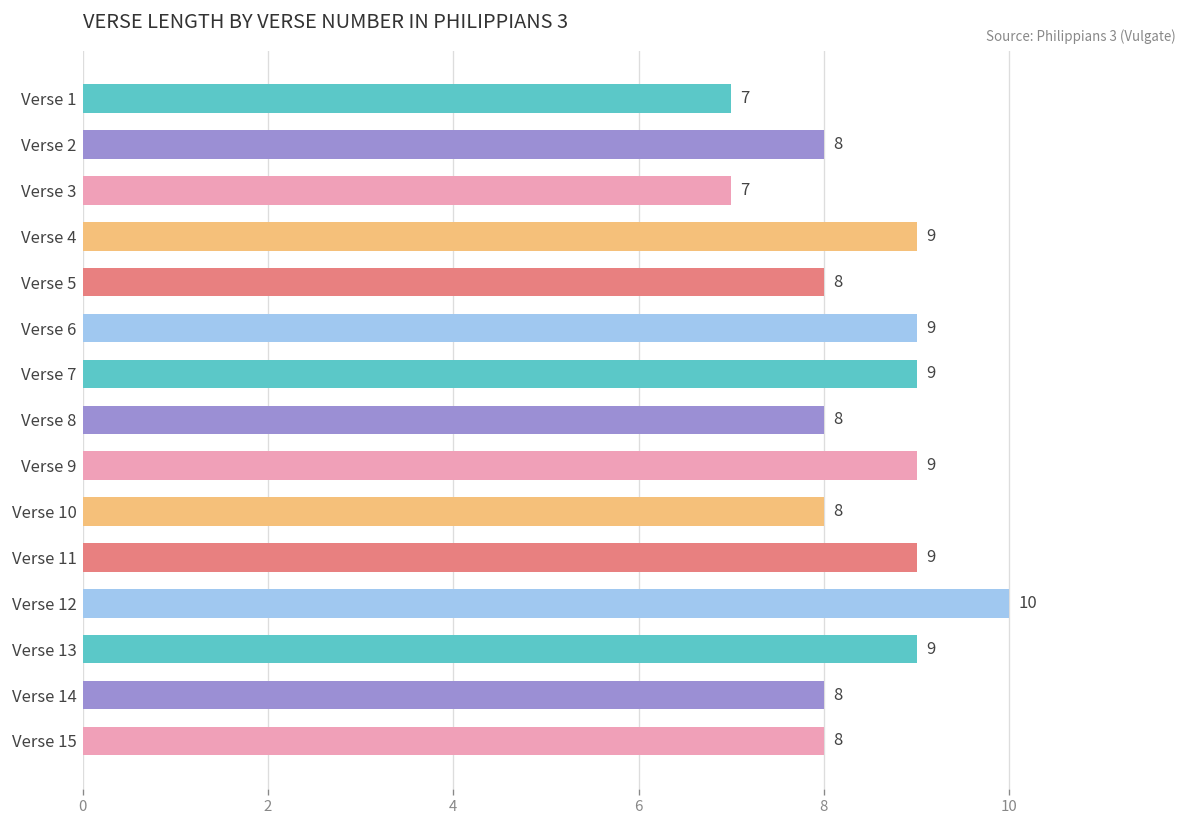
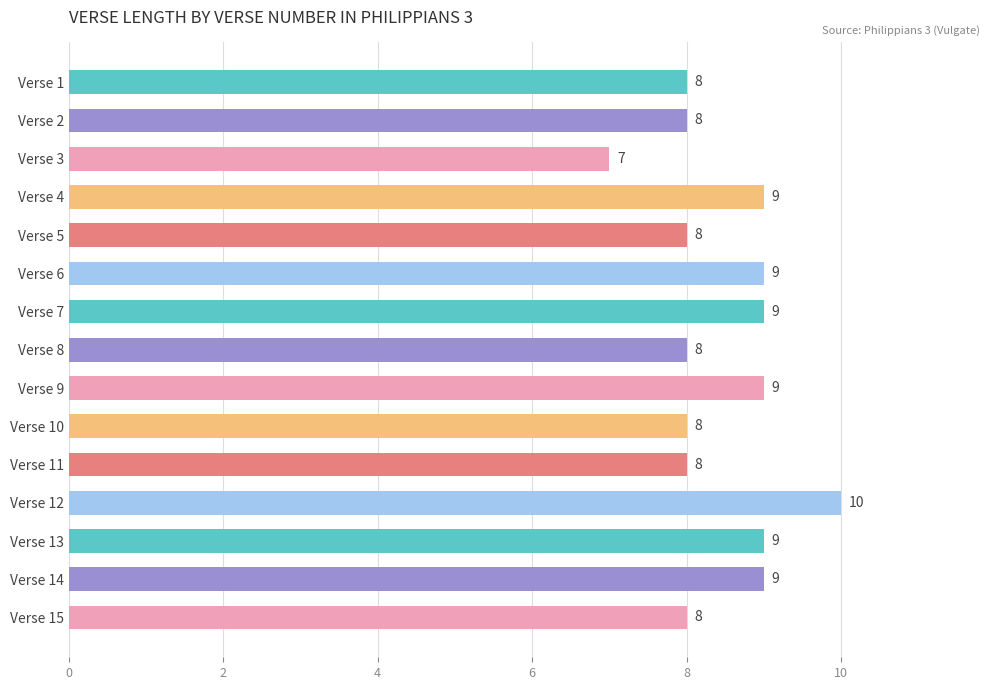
Verse 1: 7 -> 8
Verse 11: 9 -> 8
Verse 14: 8 -> 9
